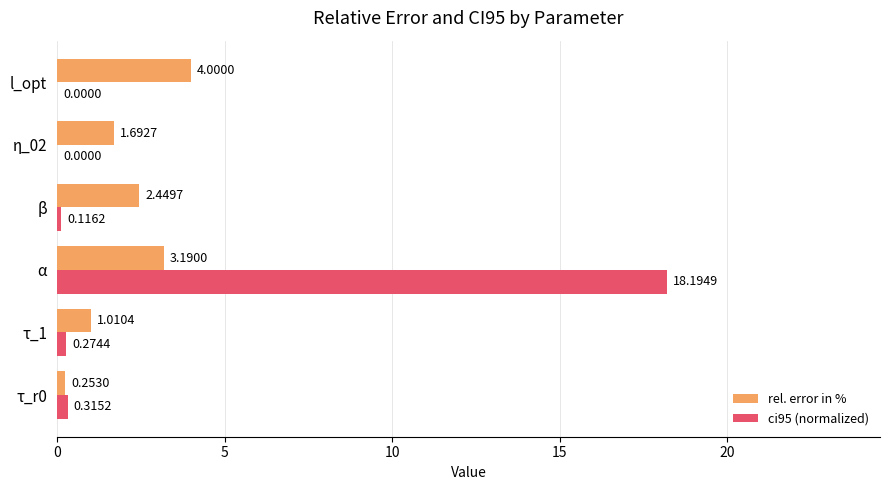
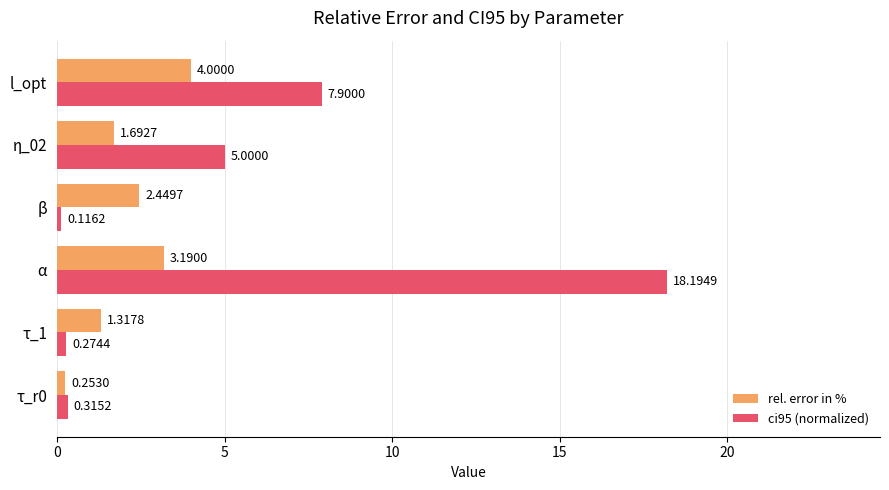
ci95 (normalized), l_opt: 0.0000 -> 7.9000
ci95 (normalized), η_02: 0.0000 -> 5.0000
rel. error in %, τ_1: 1.0104 -> 1.3178
